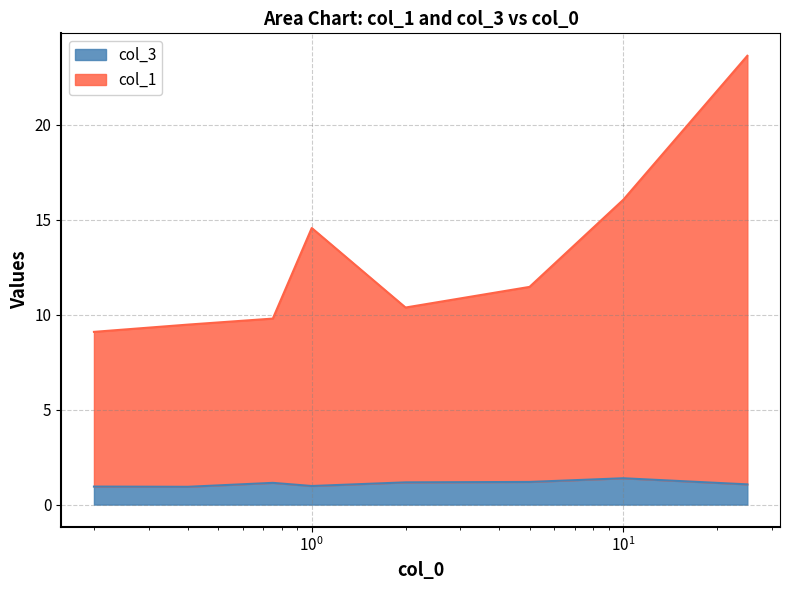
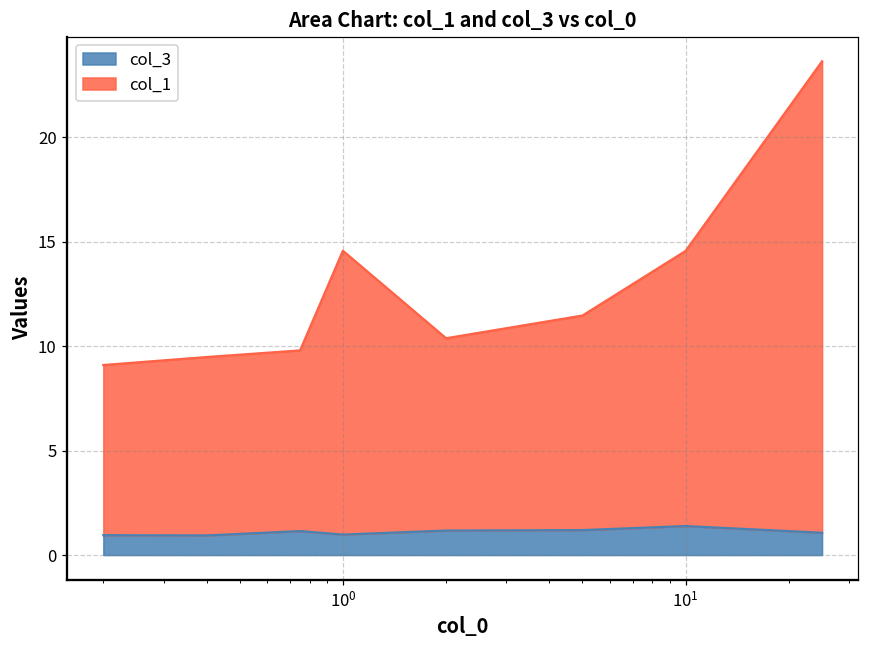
col_1, 10^1: 14.7 -> 13.2
